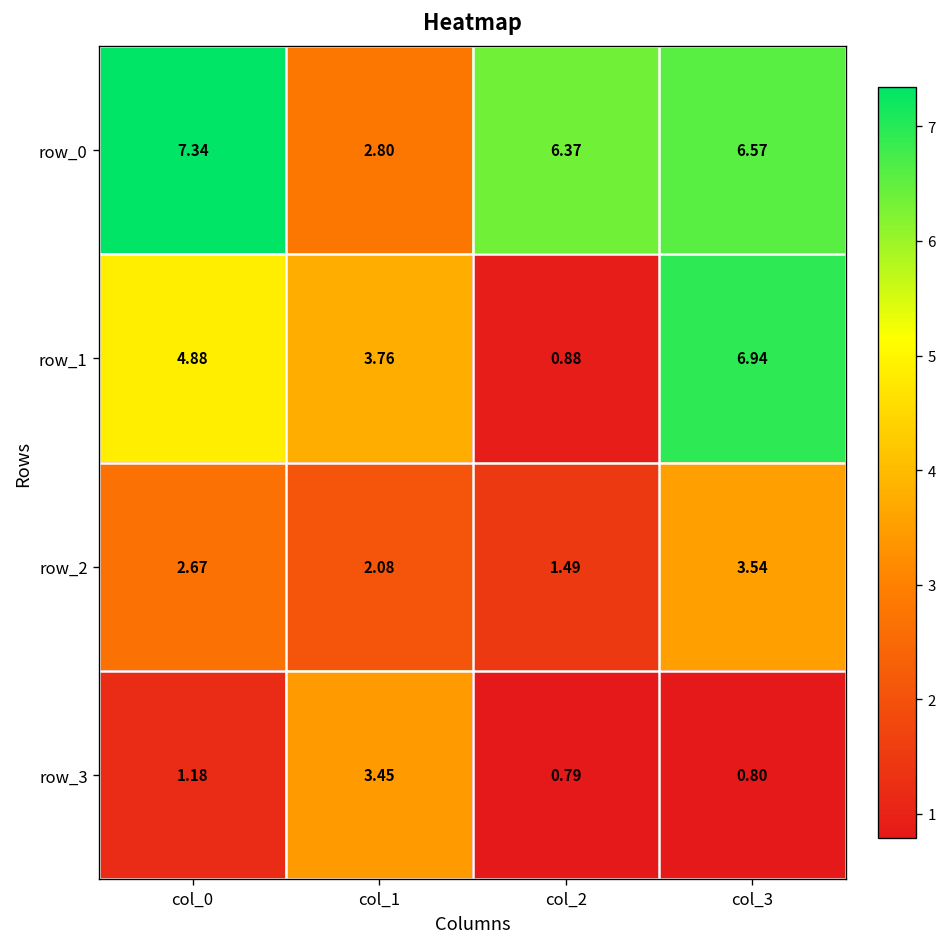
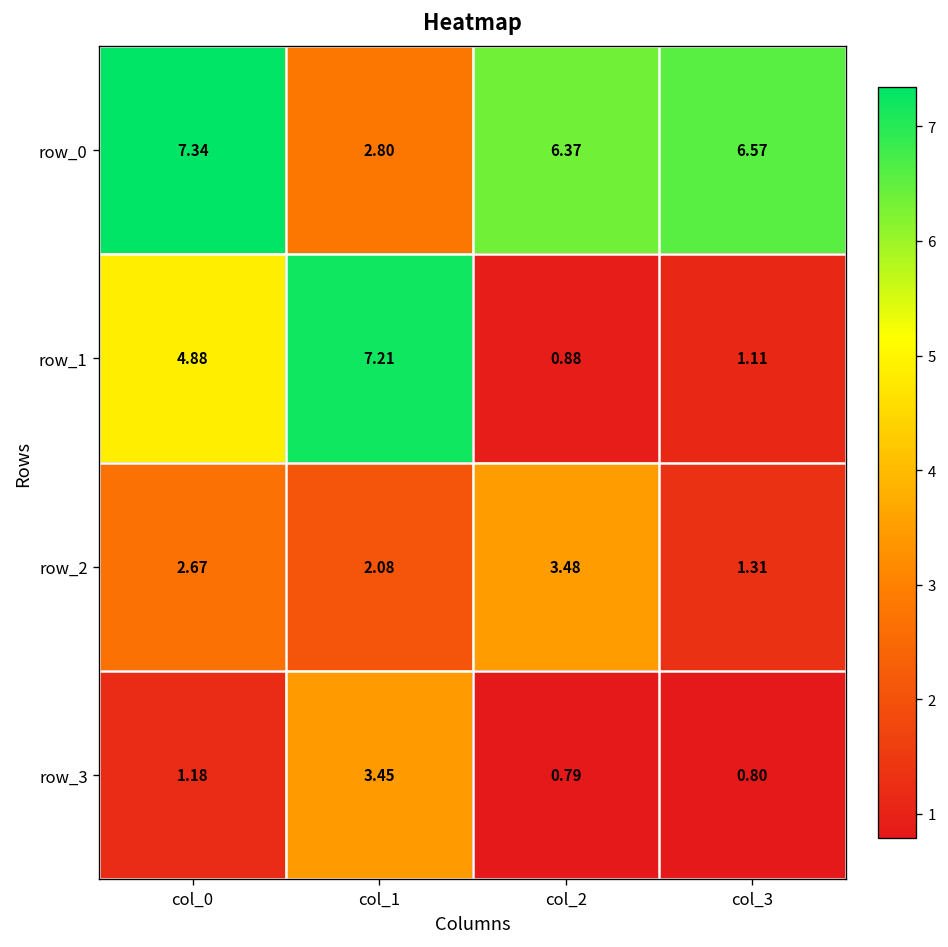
row_1, col_1: 3.76 -> 7.21
row_1, col_3: 6.94 -> 1.11
row_2, col_2: 1.49 -> 3.48
row_2, col_3: 3.54 -> 1.31
